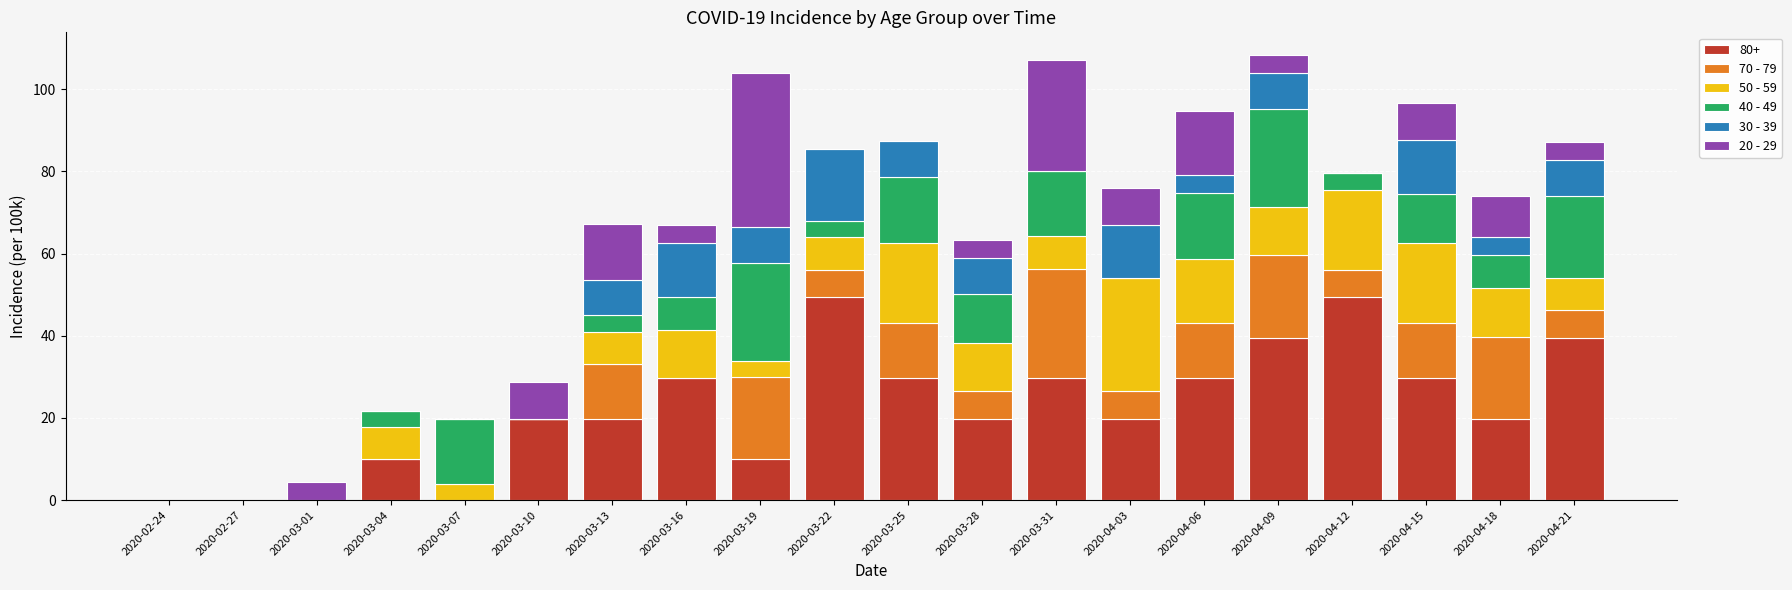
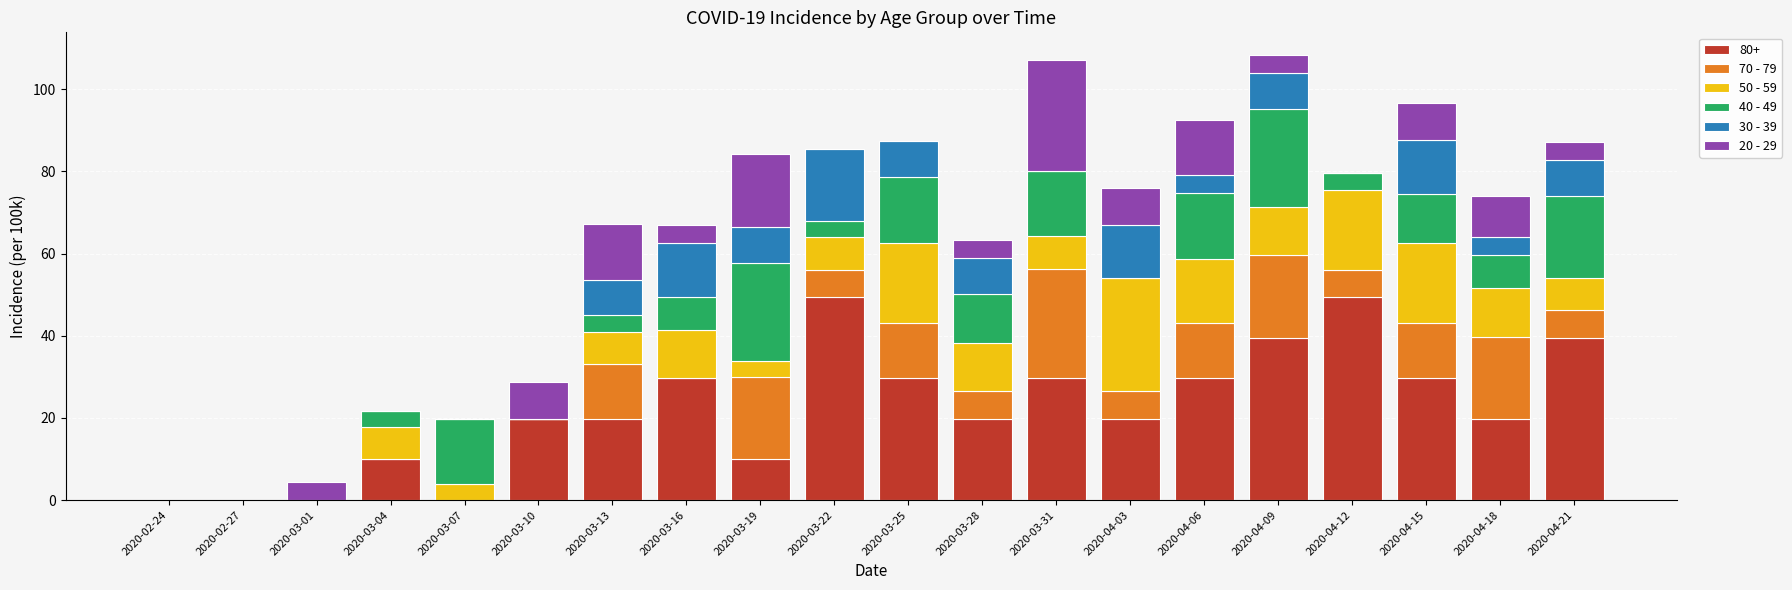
20 - 29, 2020-03-19: 37 -> 18
20 - 29, 2020-04-06: 16 -> 13
